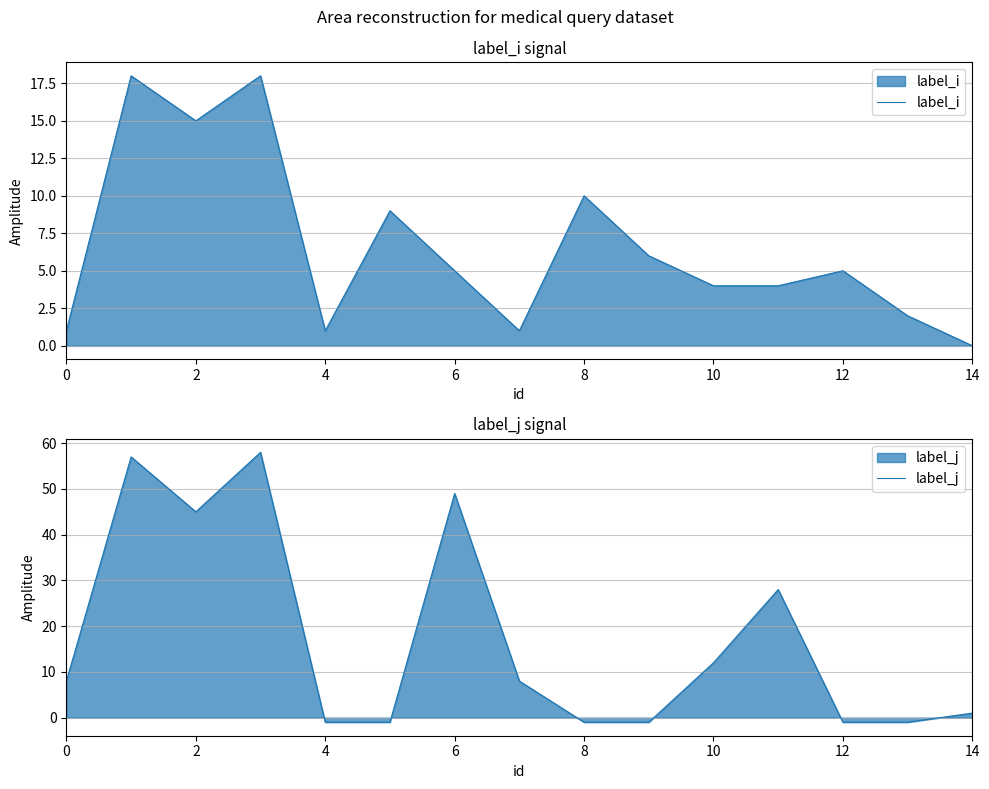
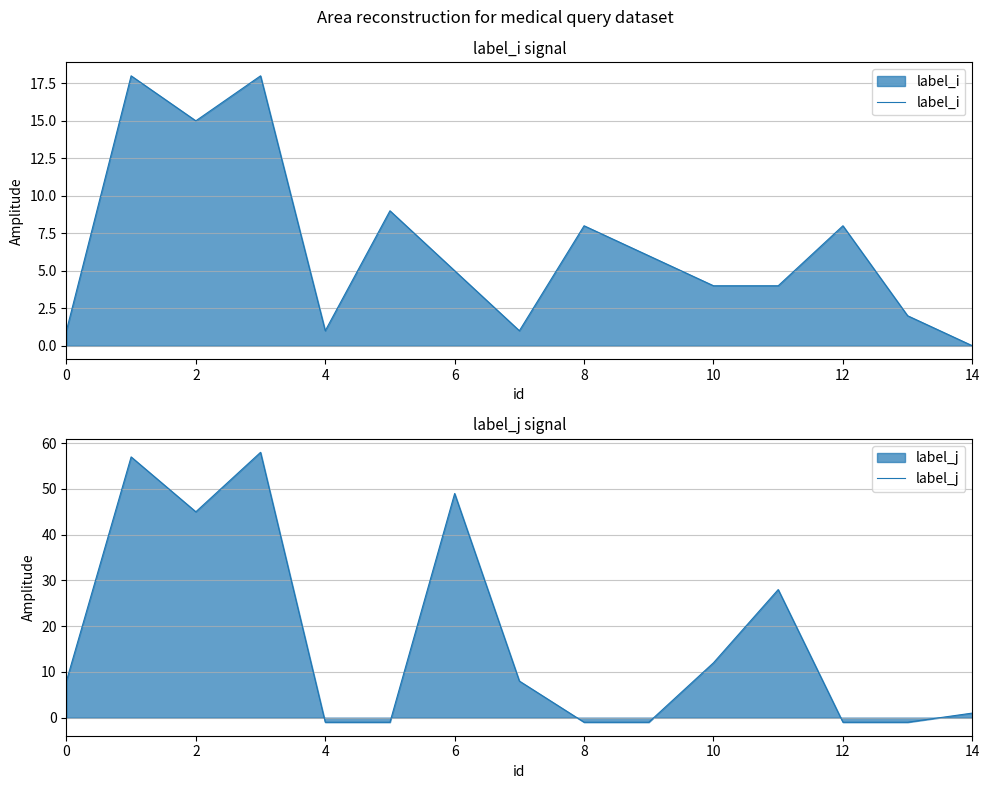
label_i signal, 8: 10 -> 8
label_i signal, 12: 5 -> 8
